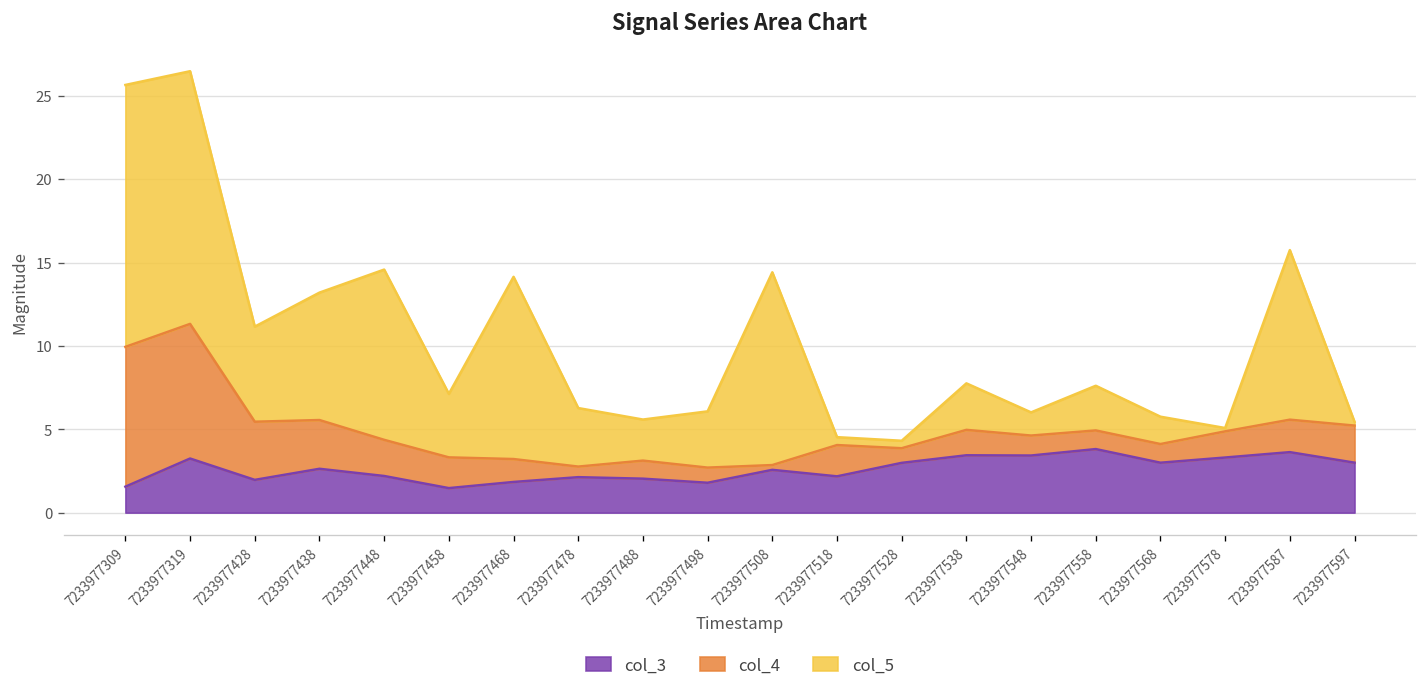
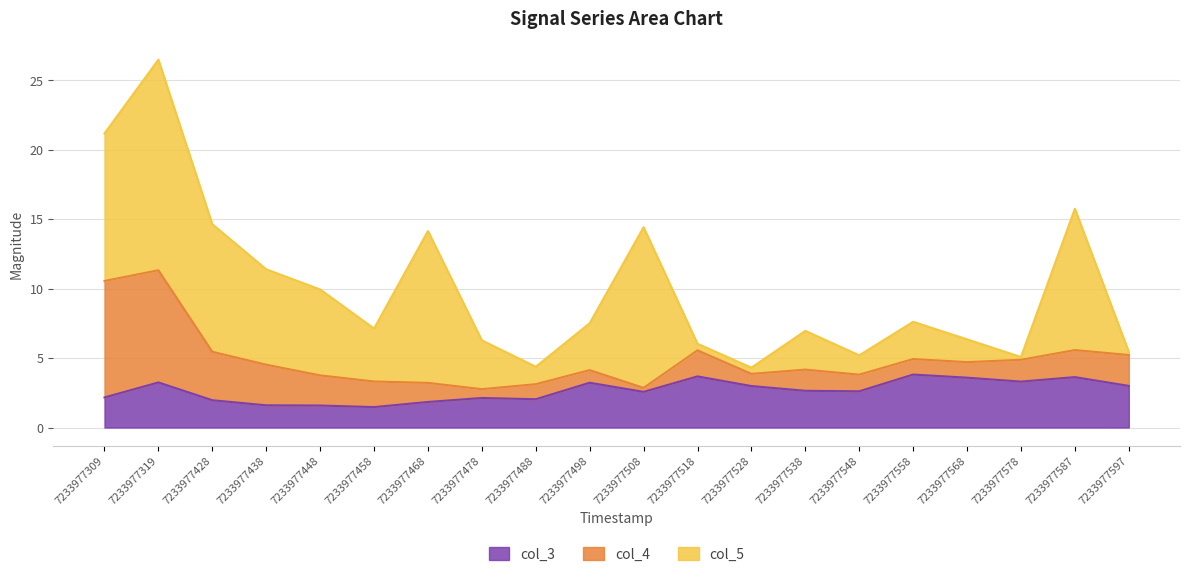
col_3, 7233977309: 1.6 -> 2.2
col_5, 7233977309: 15.7 -> 10.6
col_5, 7233977428: 5.7 -> 9.2
col_3, 7233977438: 2.6 -> 1.6
col_5, 7233977438: 7.6 -> 6.9
col_3, 7233977448: 2.2 -> 1.6
col_5, 7233977448: 10.2 -> 6.2
col_5, 7233977488: 2.5 -> 1.3
col_3, 7233977498: 1.8 -> 3.2
col_3, 7233977518: 2.2 -> 3.7
col_3, 7233977538: 3.4 -> 2.6
col_3, 7233977548: 3.4 -> 2.6
col_3, 7233977568: 3.0 -> 3.6
